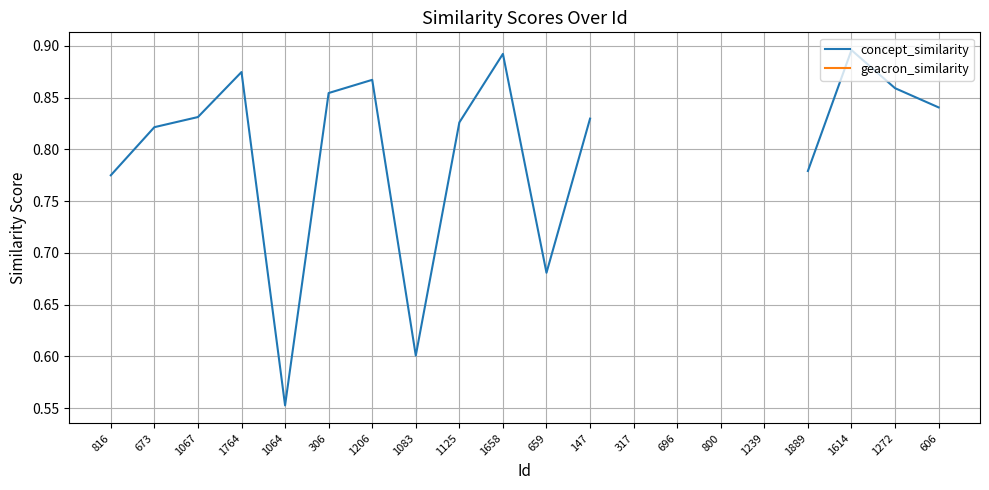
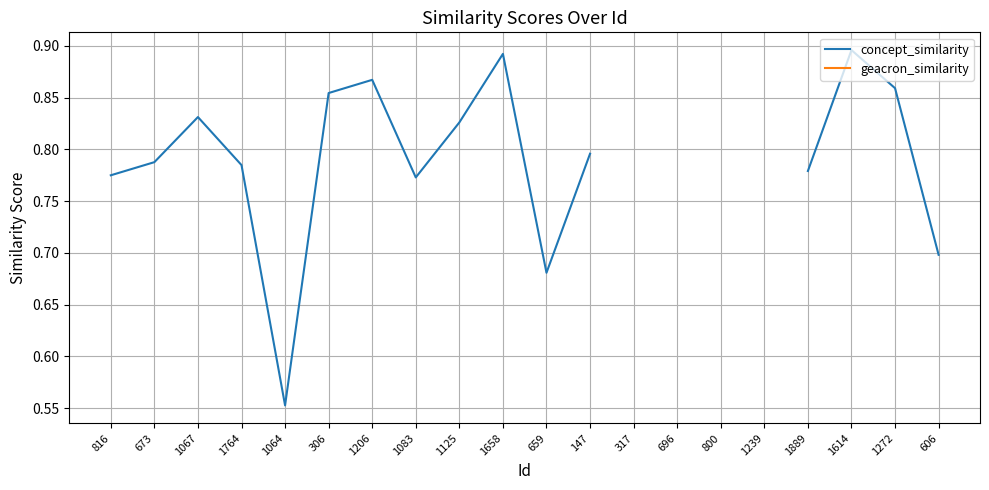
673: 0.821 -> 0.788
1764: 0.875 -> 0.785
1083: 0.601 -> 0.773
147: 0.830 -> 0.796
606: 0.840 -> 0.698
